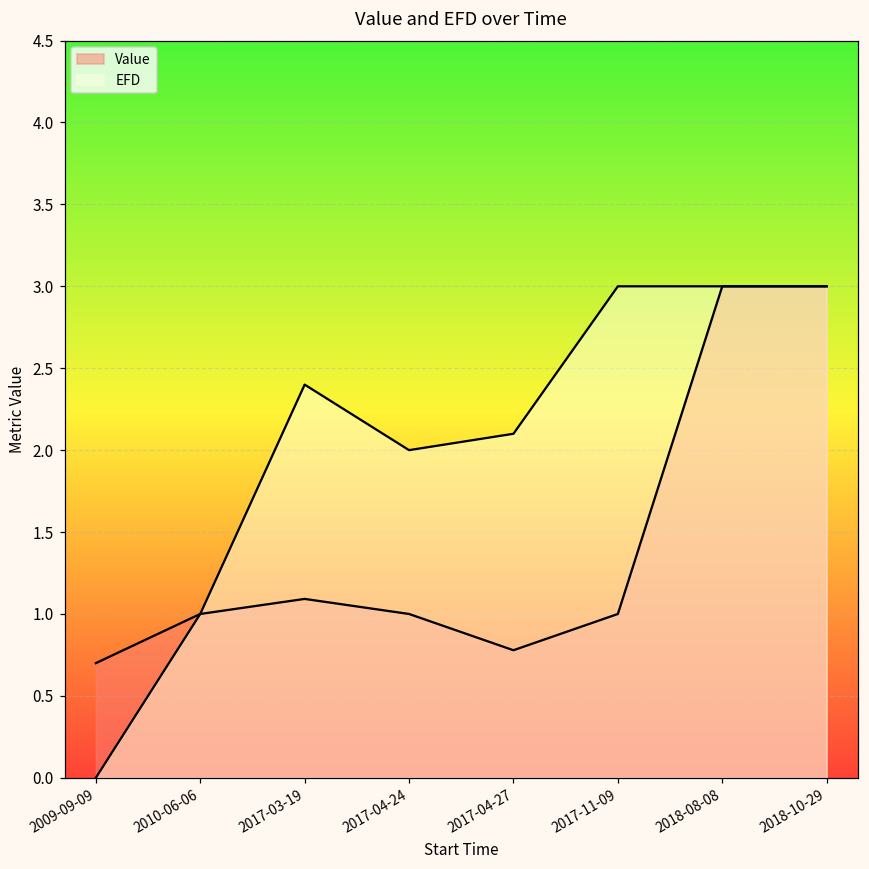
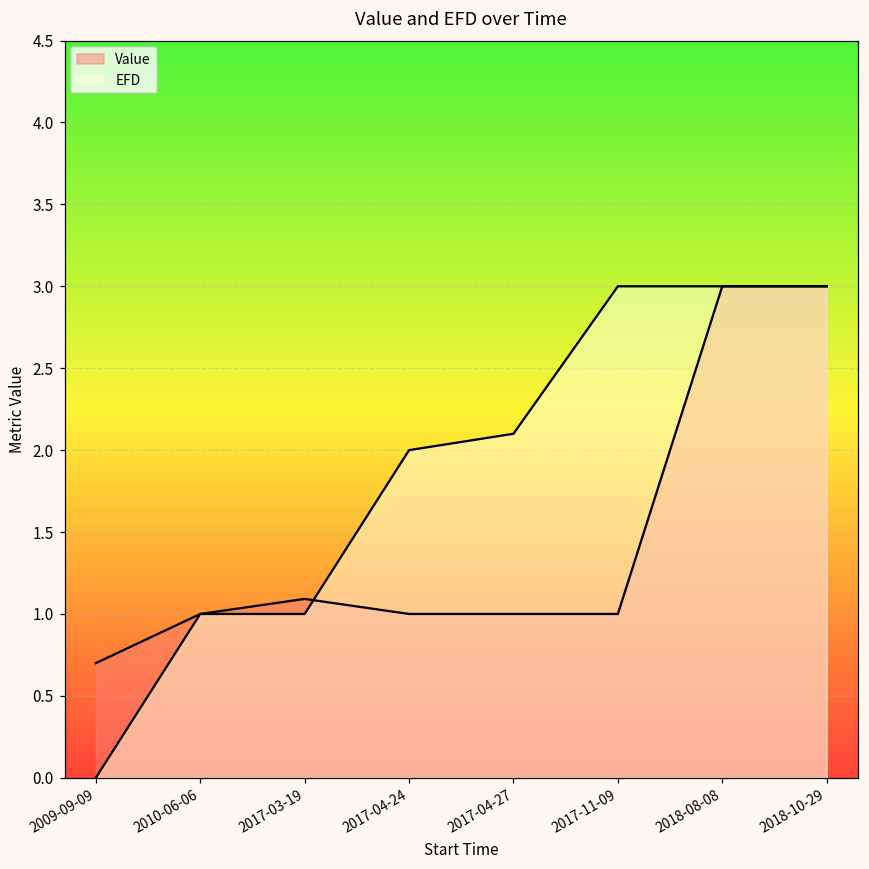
EFD, 2017-03-19: 2.4 -> 1.0
Value, 2017-04-27: 0.78 -> 1.00
